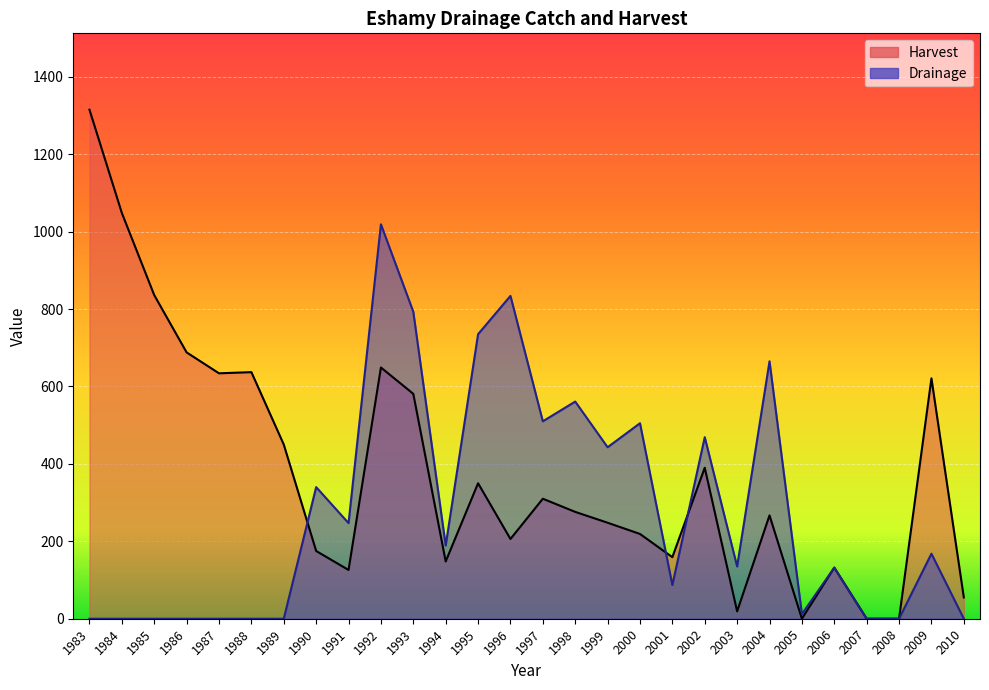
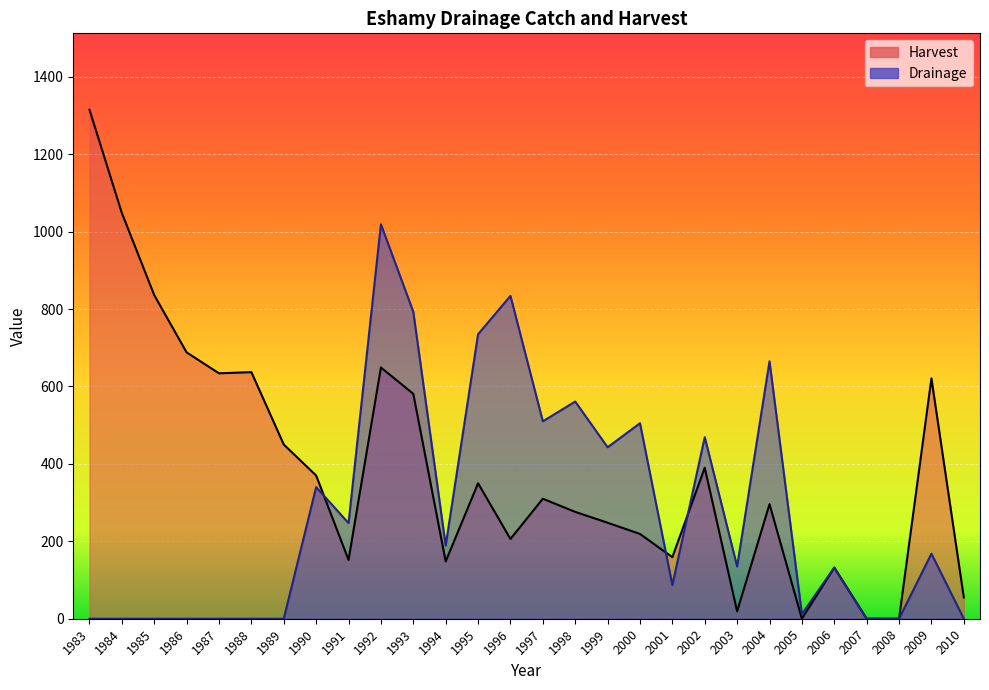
Harvest, 1990: 180 -> 370
Harvest, 1991: 130 -> 150
Harvest, 2004: 270 -> 300
